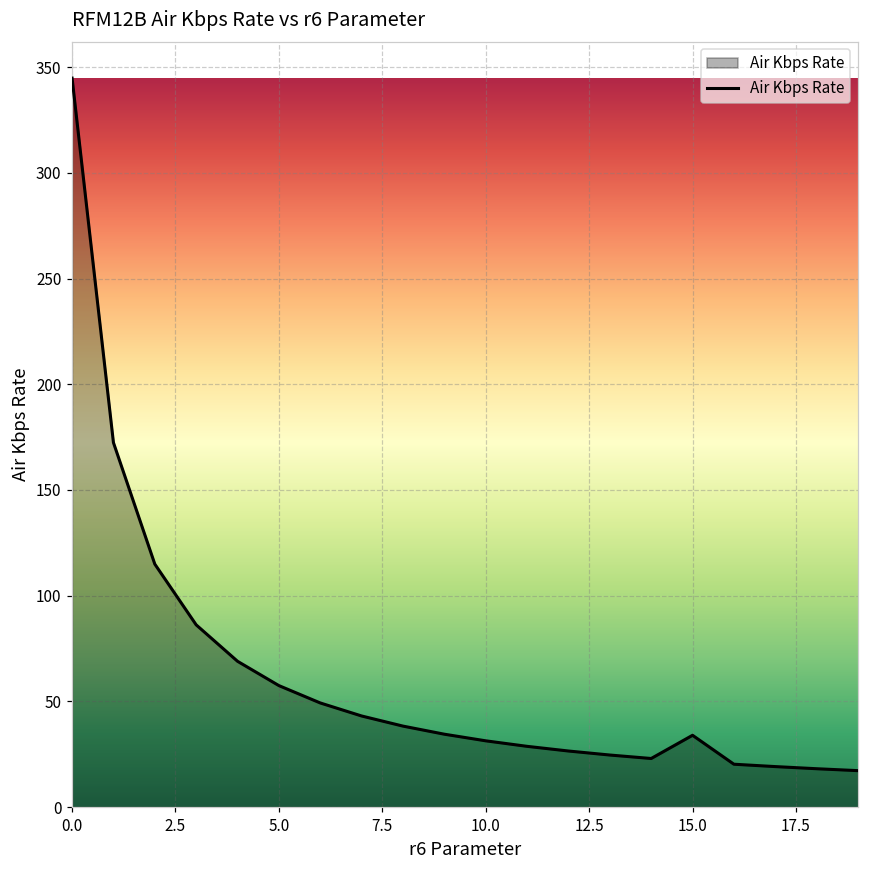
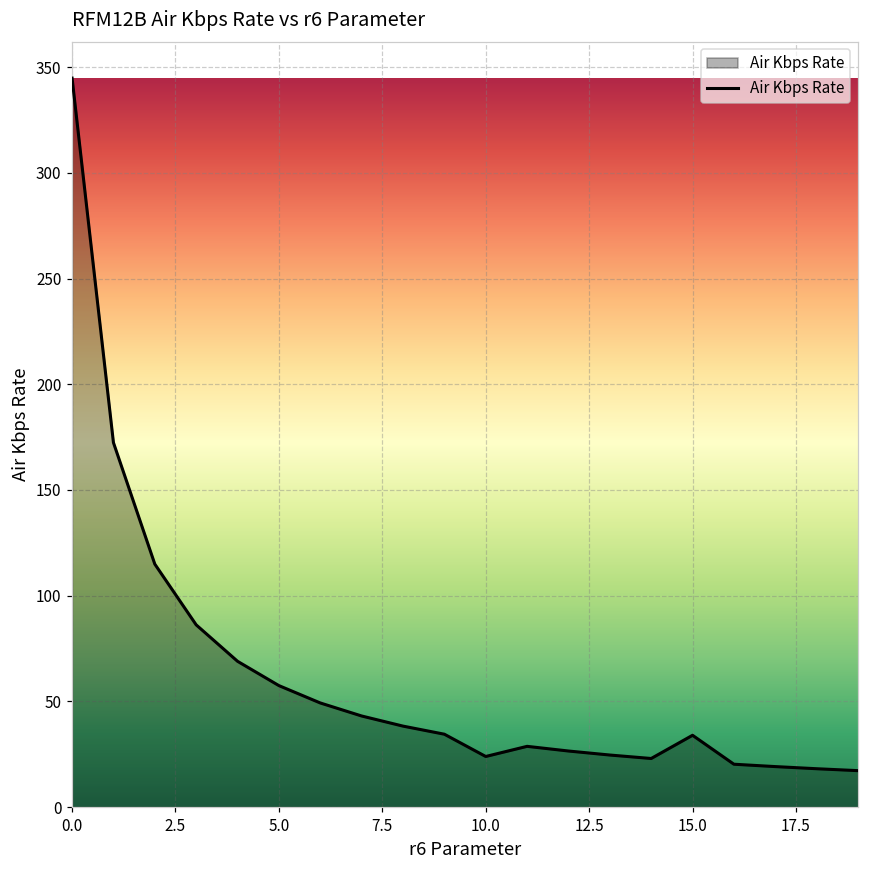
10.0: 31 -> 24
